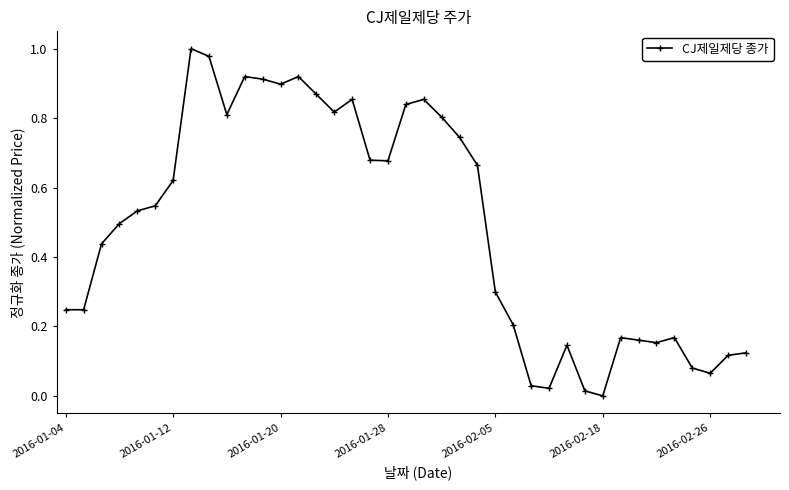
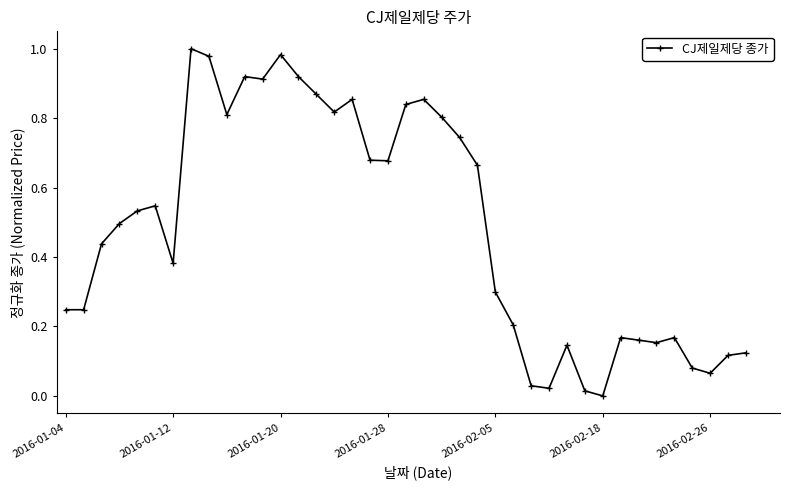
2016-01-12: 0.62 -> 0.38
2016-01-20: 0.90 -> 0.98
